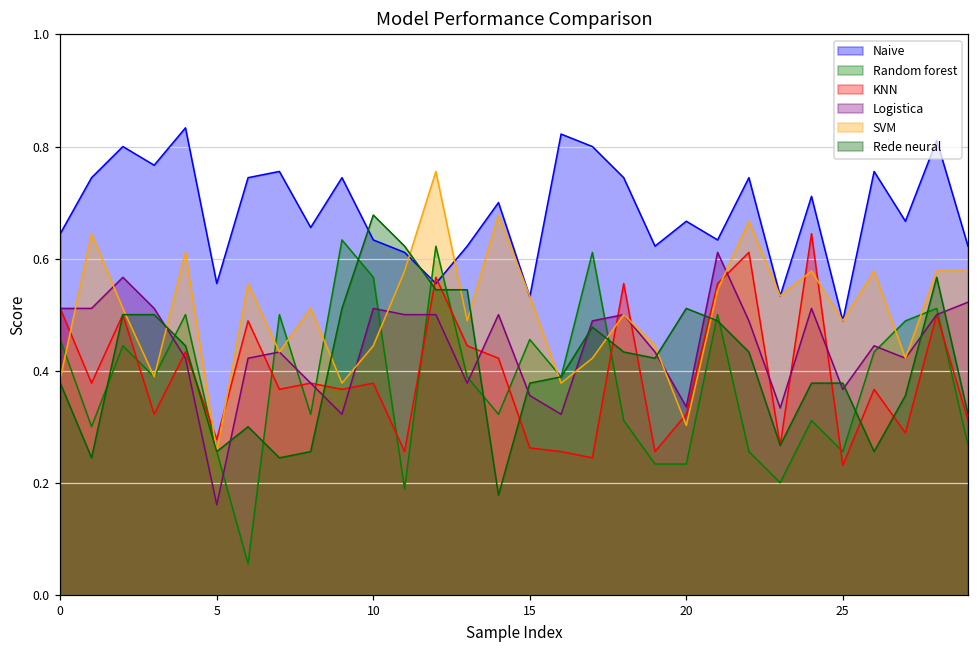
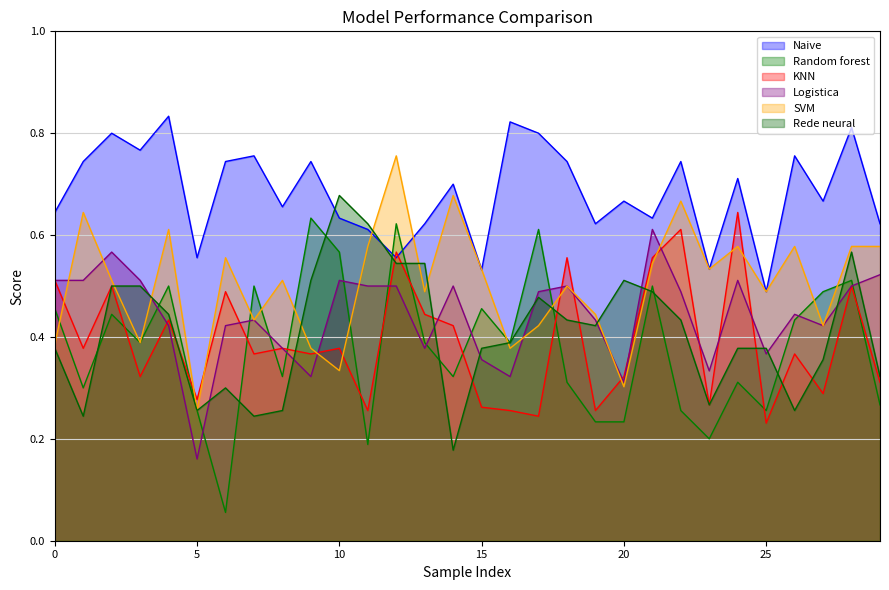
SVM, 10: 0.44 -> 0.33
Logistica, 20: 0.34 -> 0.31
